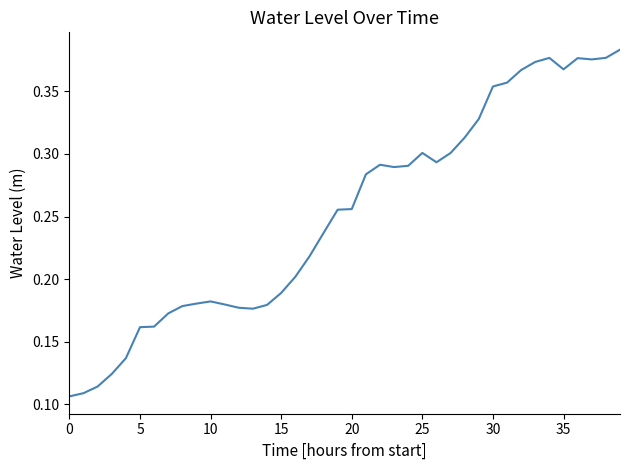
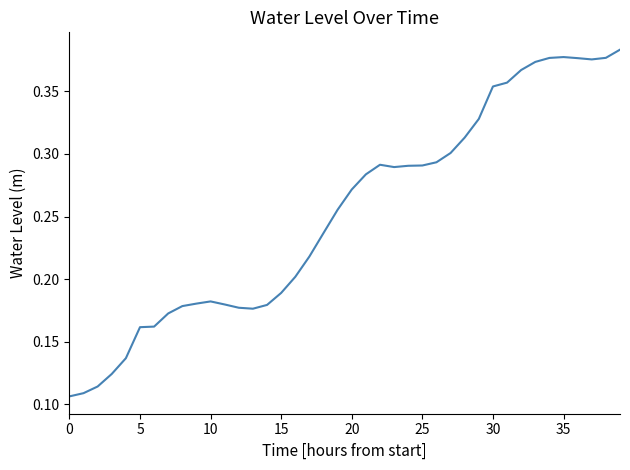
20: 0.256 -> 0.272
25: 0.301 -> 0.291
35: 0.368 -> 0.377
